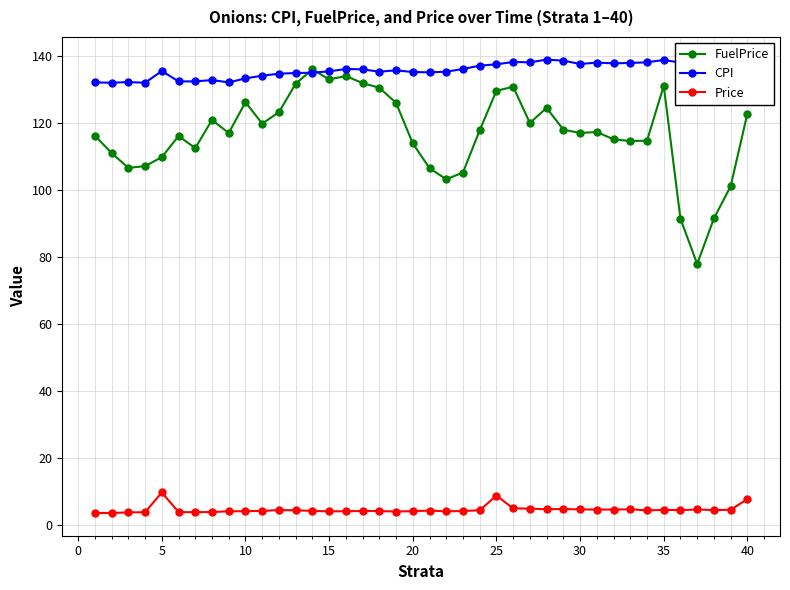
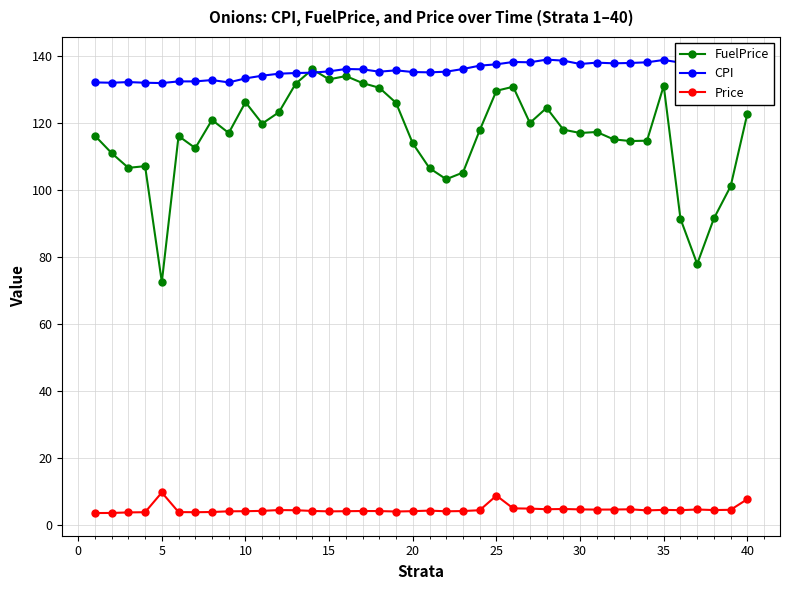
FuelPrice, 5: 110 -> 72
CPI, 5: 135 -> 132
